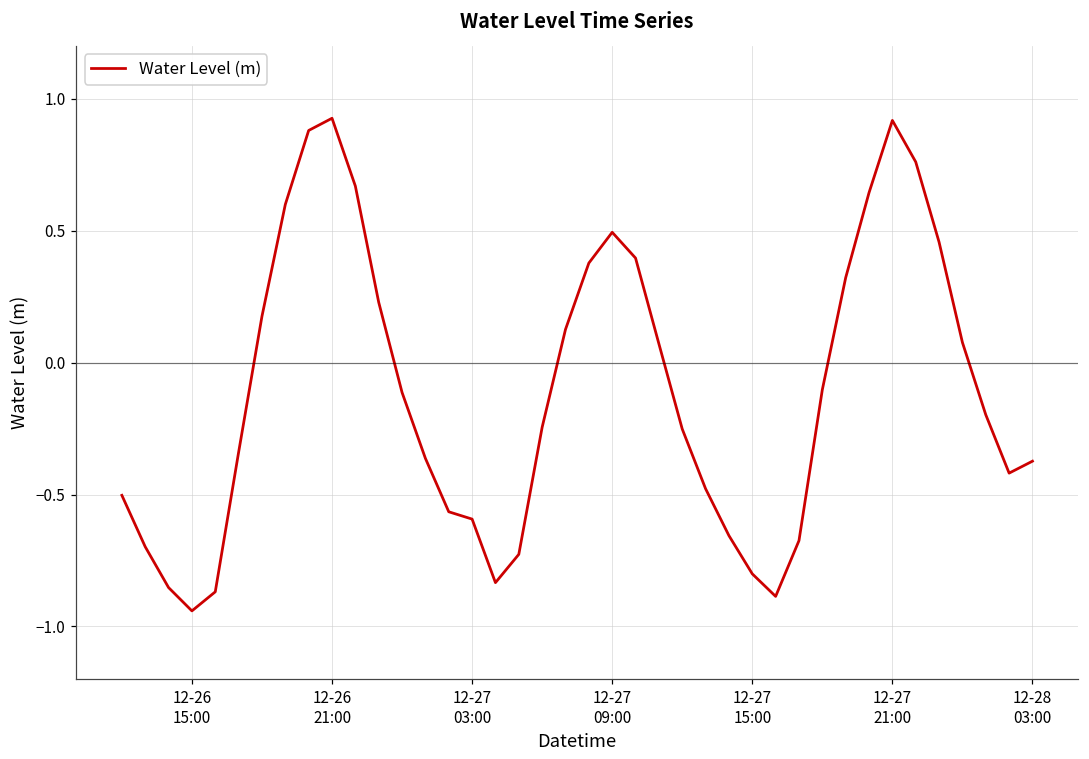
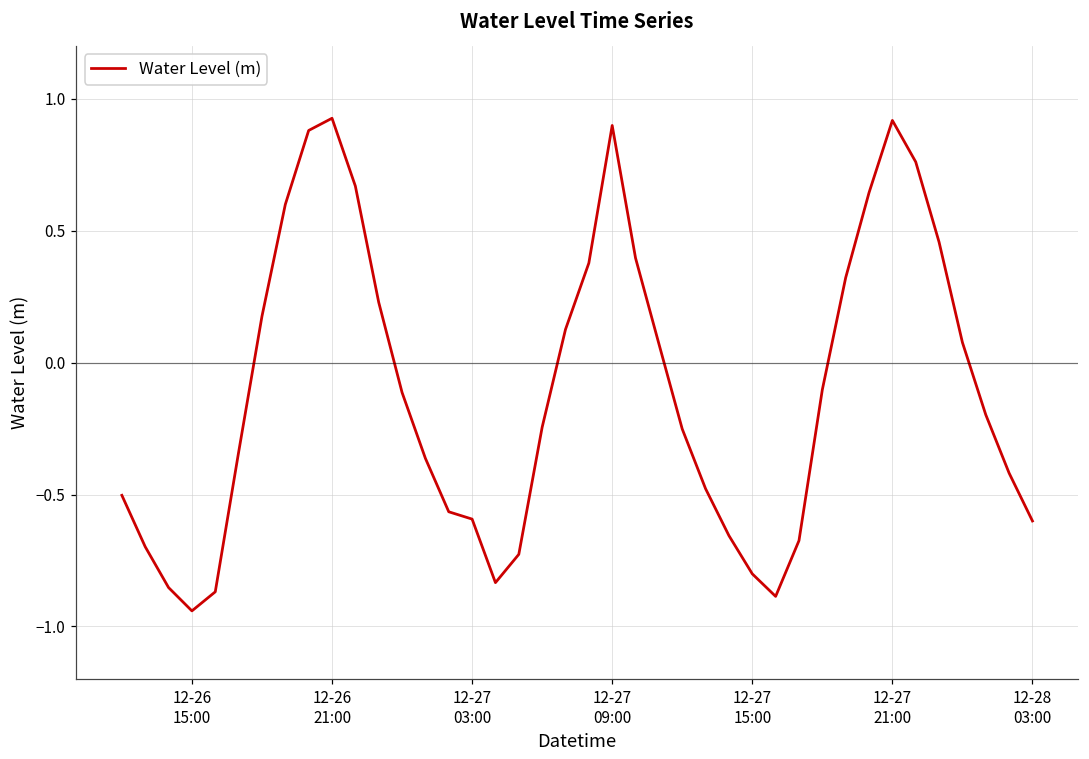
12-27 09:00: 0.49 -> 0.90
12-28 03:00: -0.37 -> -0.60
